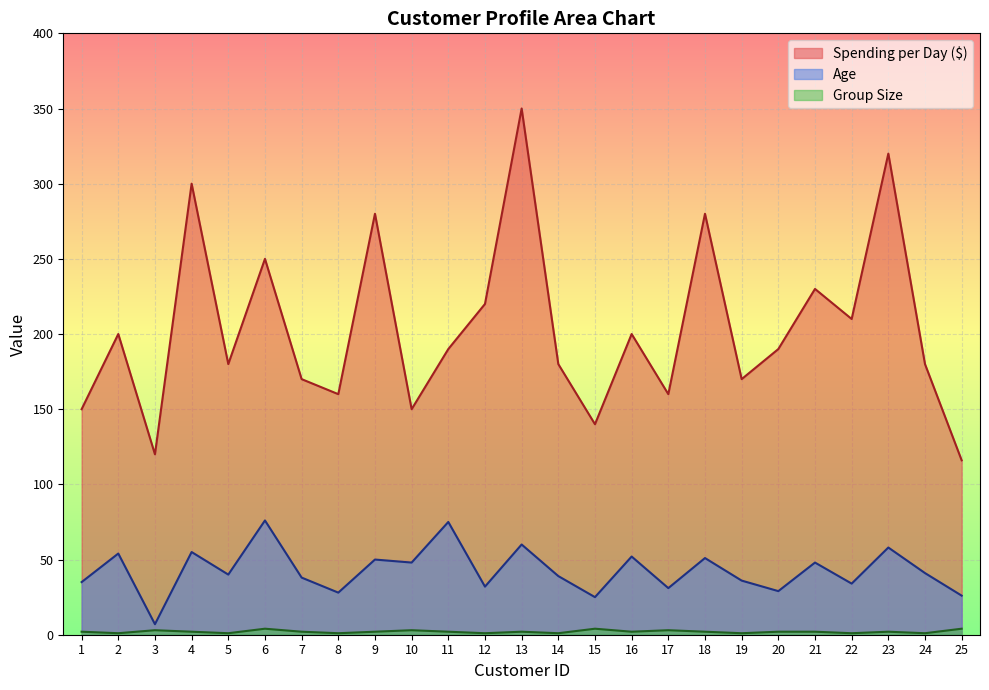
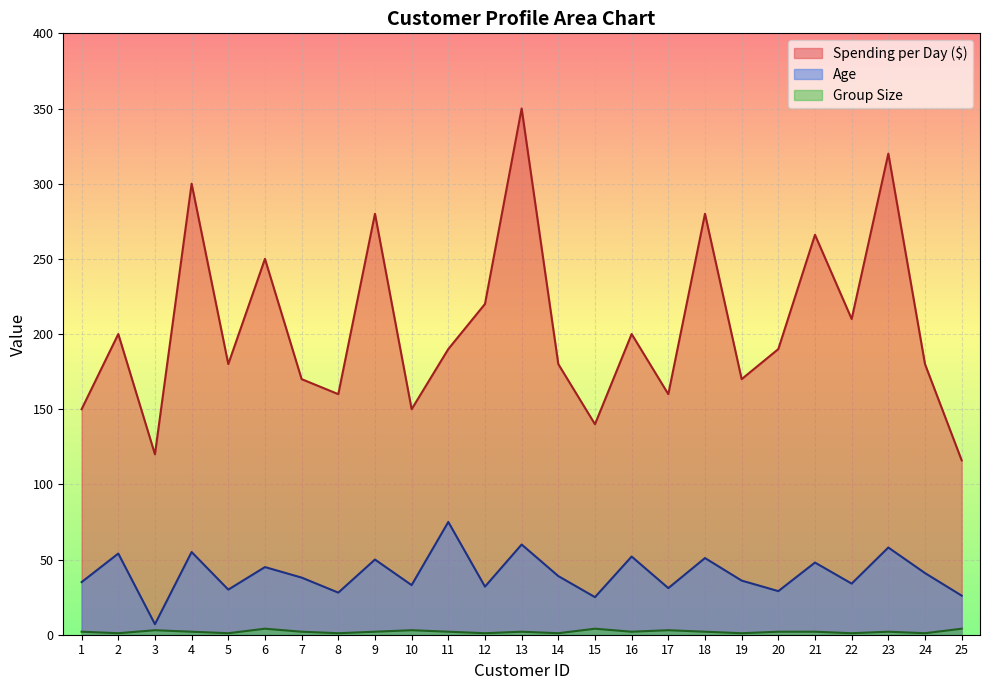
Age, 5: 40 -> 30
Age, 6: 76 -> 45
Age, 10: 48 -> 33
Spending per Day ($), 21: 230 -> 266
